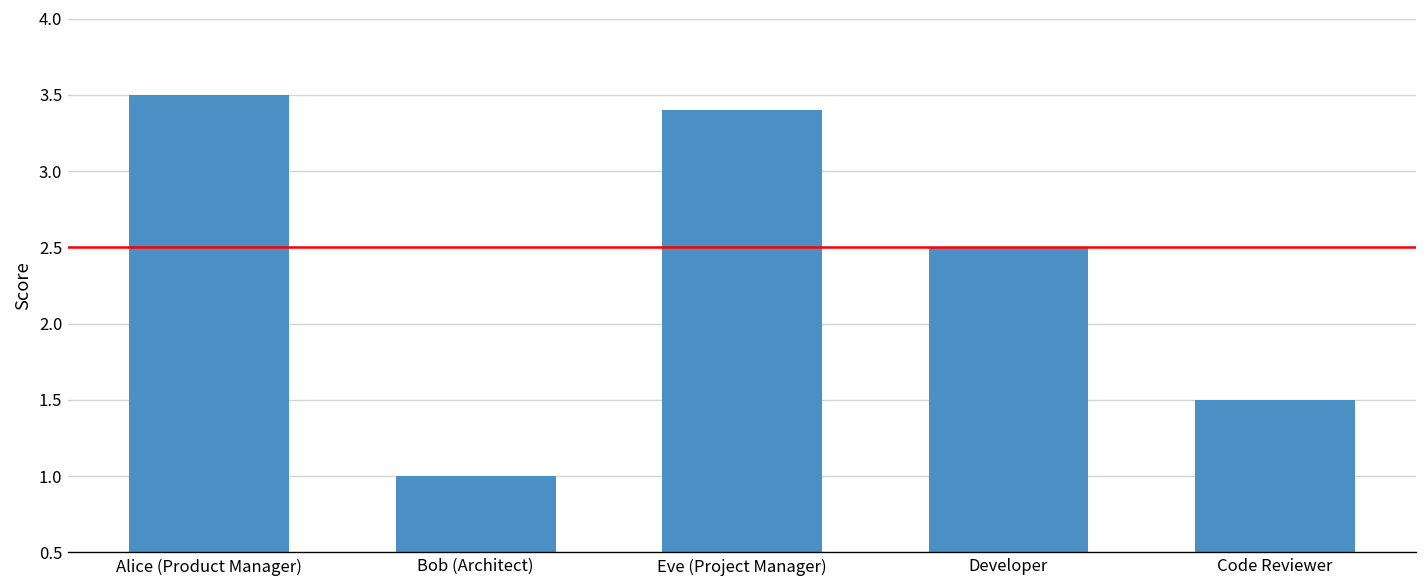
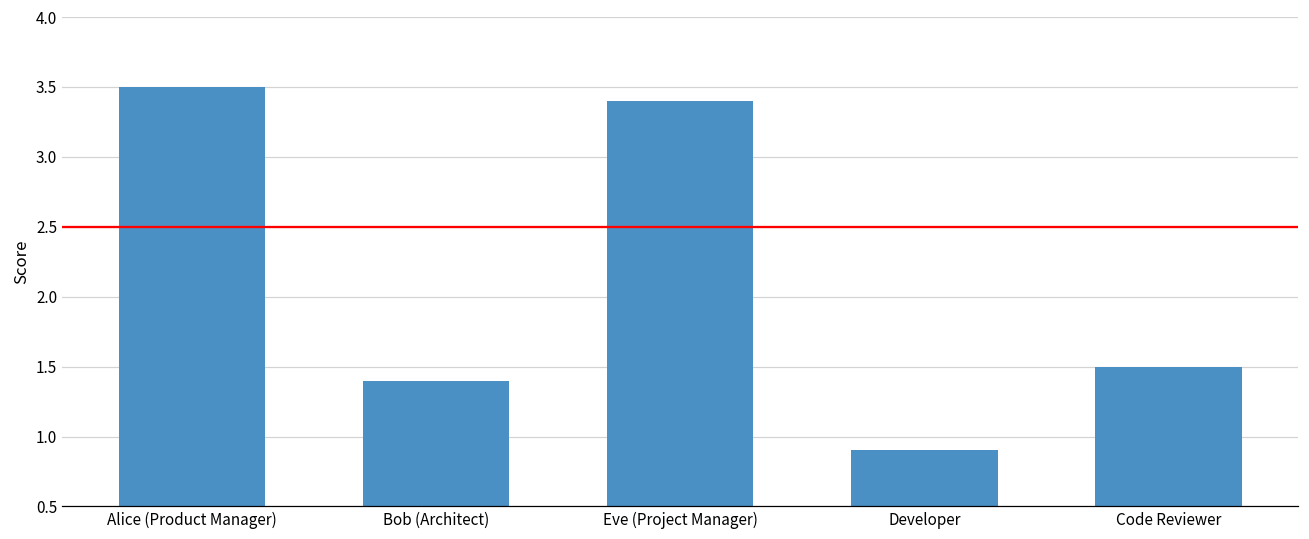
Bob (Architect): 1.0 -> 1.4
Developer: 2.5 -> 0.9
